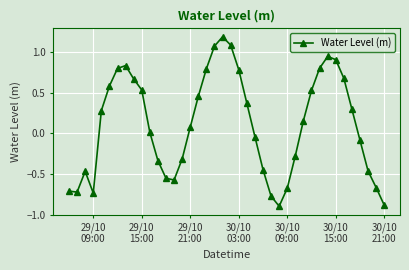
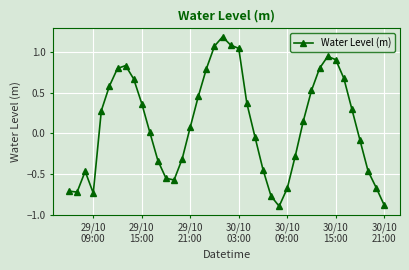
29/10 15:00: 0.5 -> 0.4
30/10 03:00: 0.8 -> 1.0
